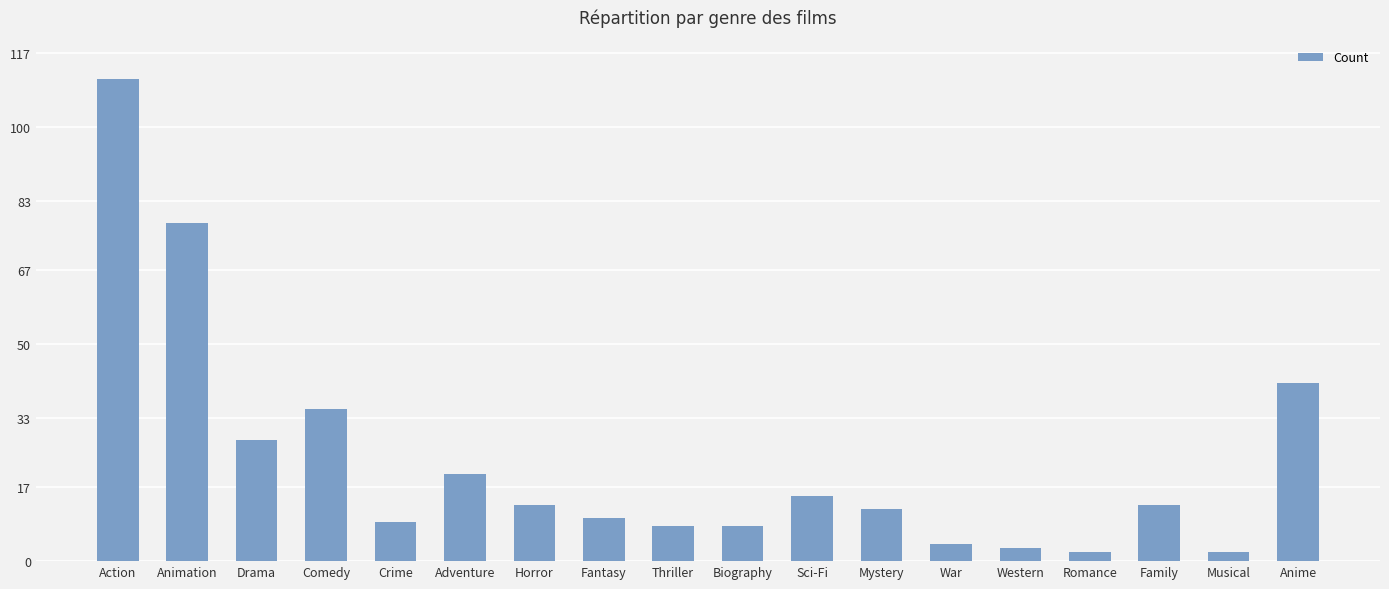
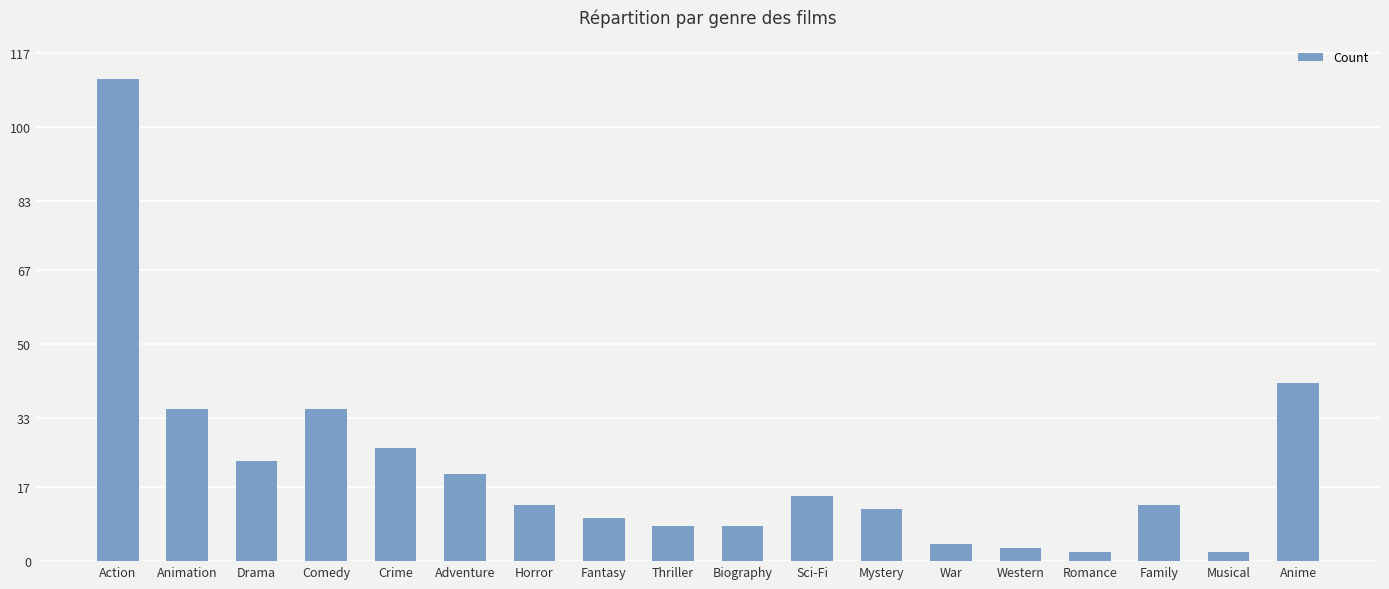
Animation: 78 -> 35
Drama: 28 -> 23
Crime: 9 -> 26
